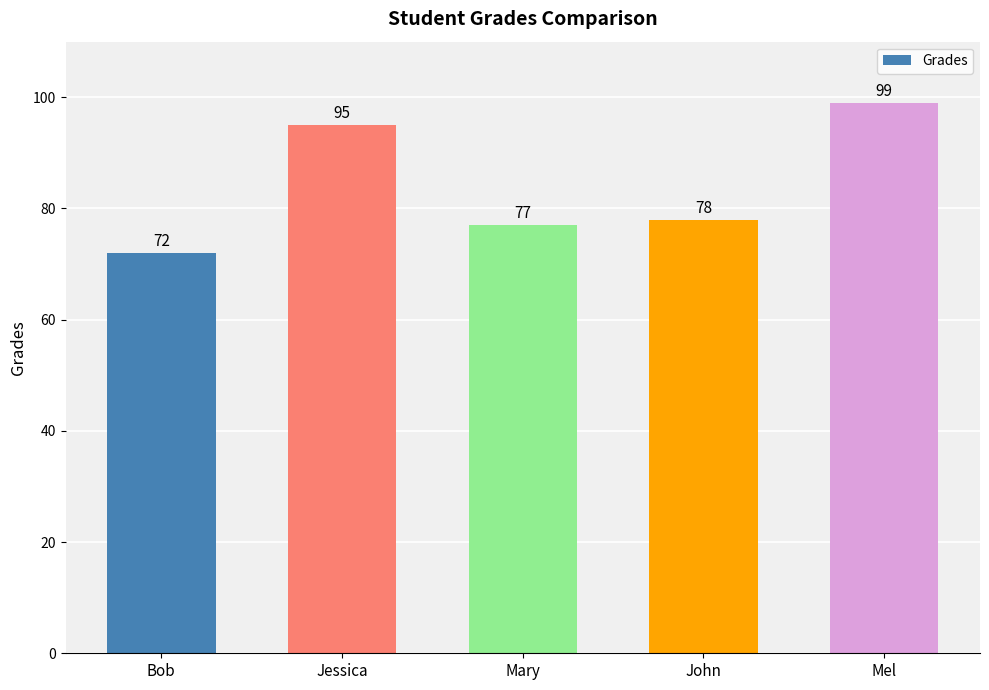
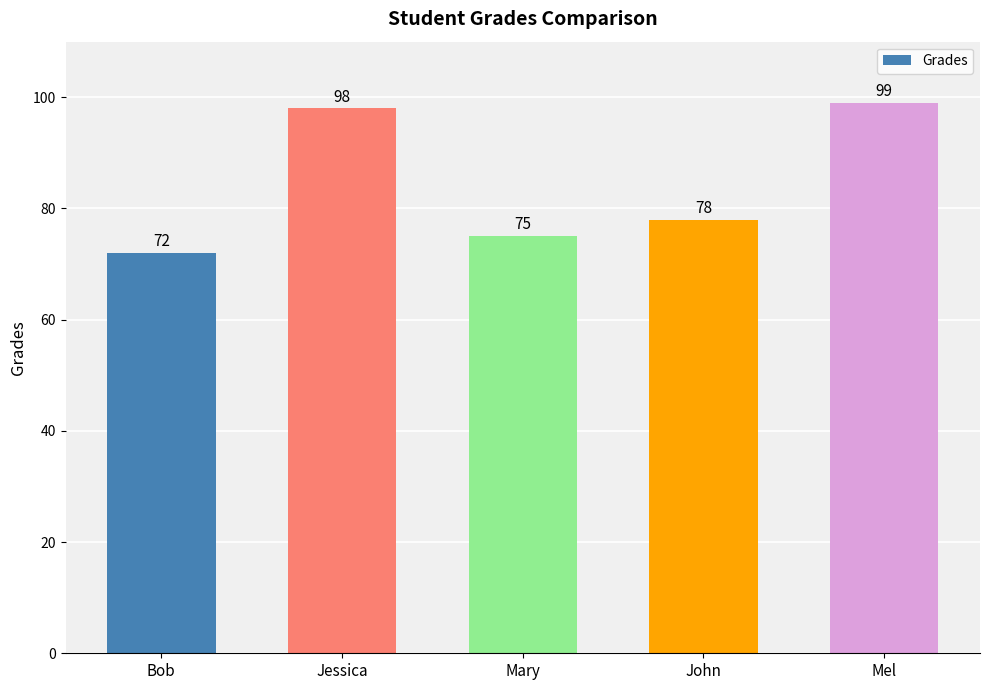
Jessica: 95 -> 98
Mary: 77 -> 75
